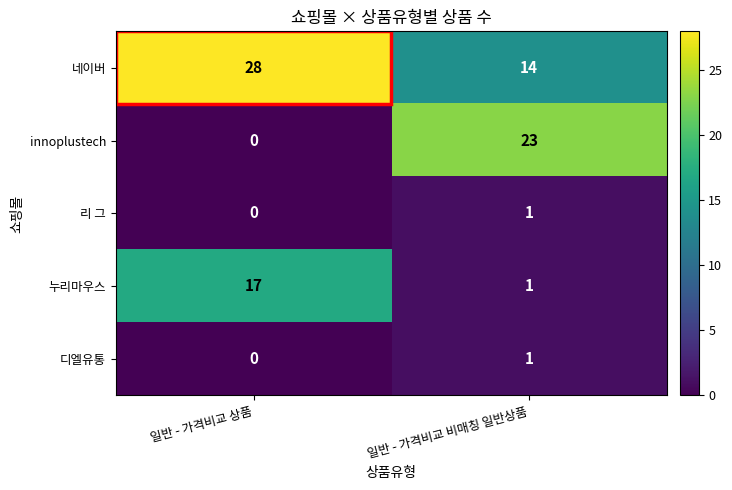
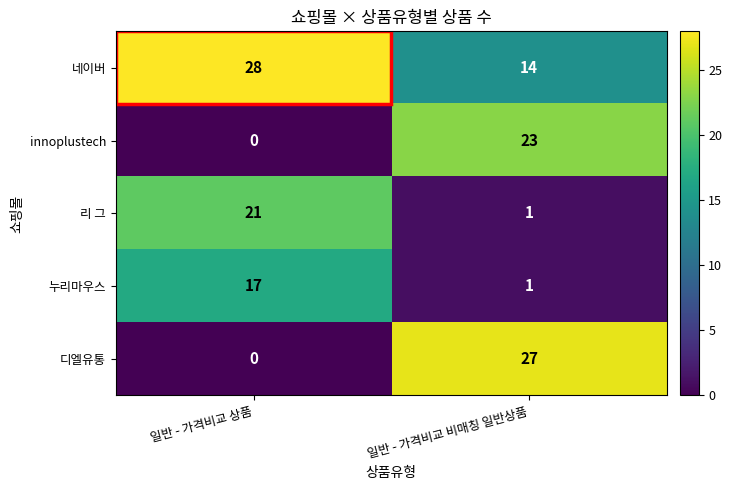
리 그, 일반 - 가격비교 상품: 0 -> 21
디엘유통, 일반 - 가격비교 비매칭 일반상품: 1 -> 27
